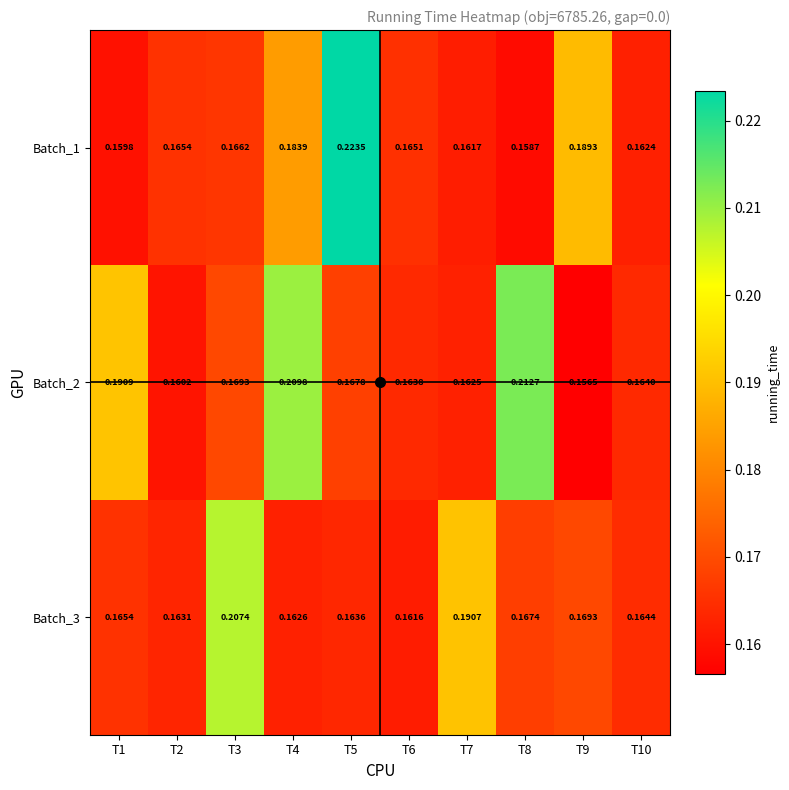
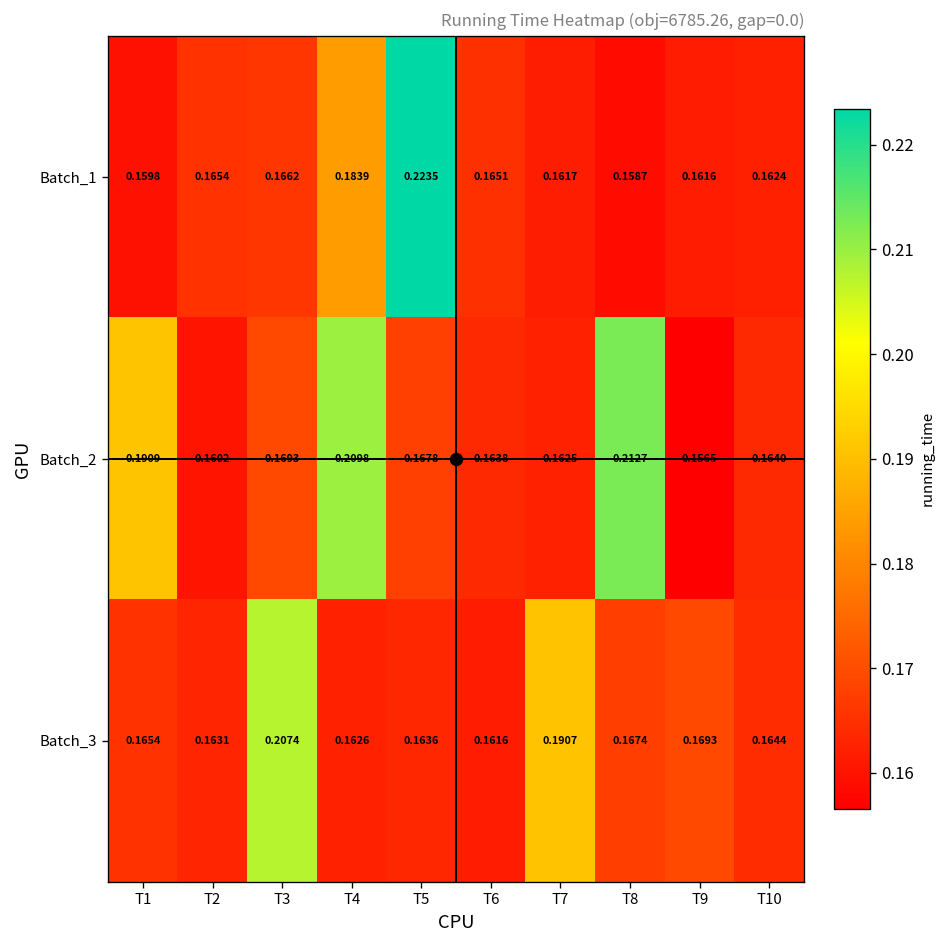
Batch_1, T9: 0.1893 -> 0.1616
